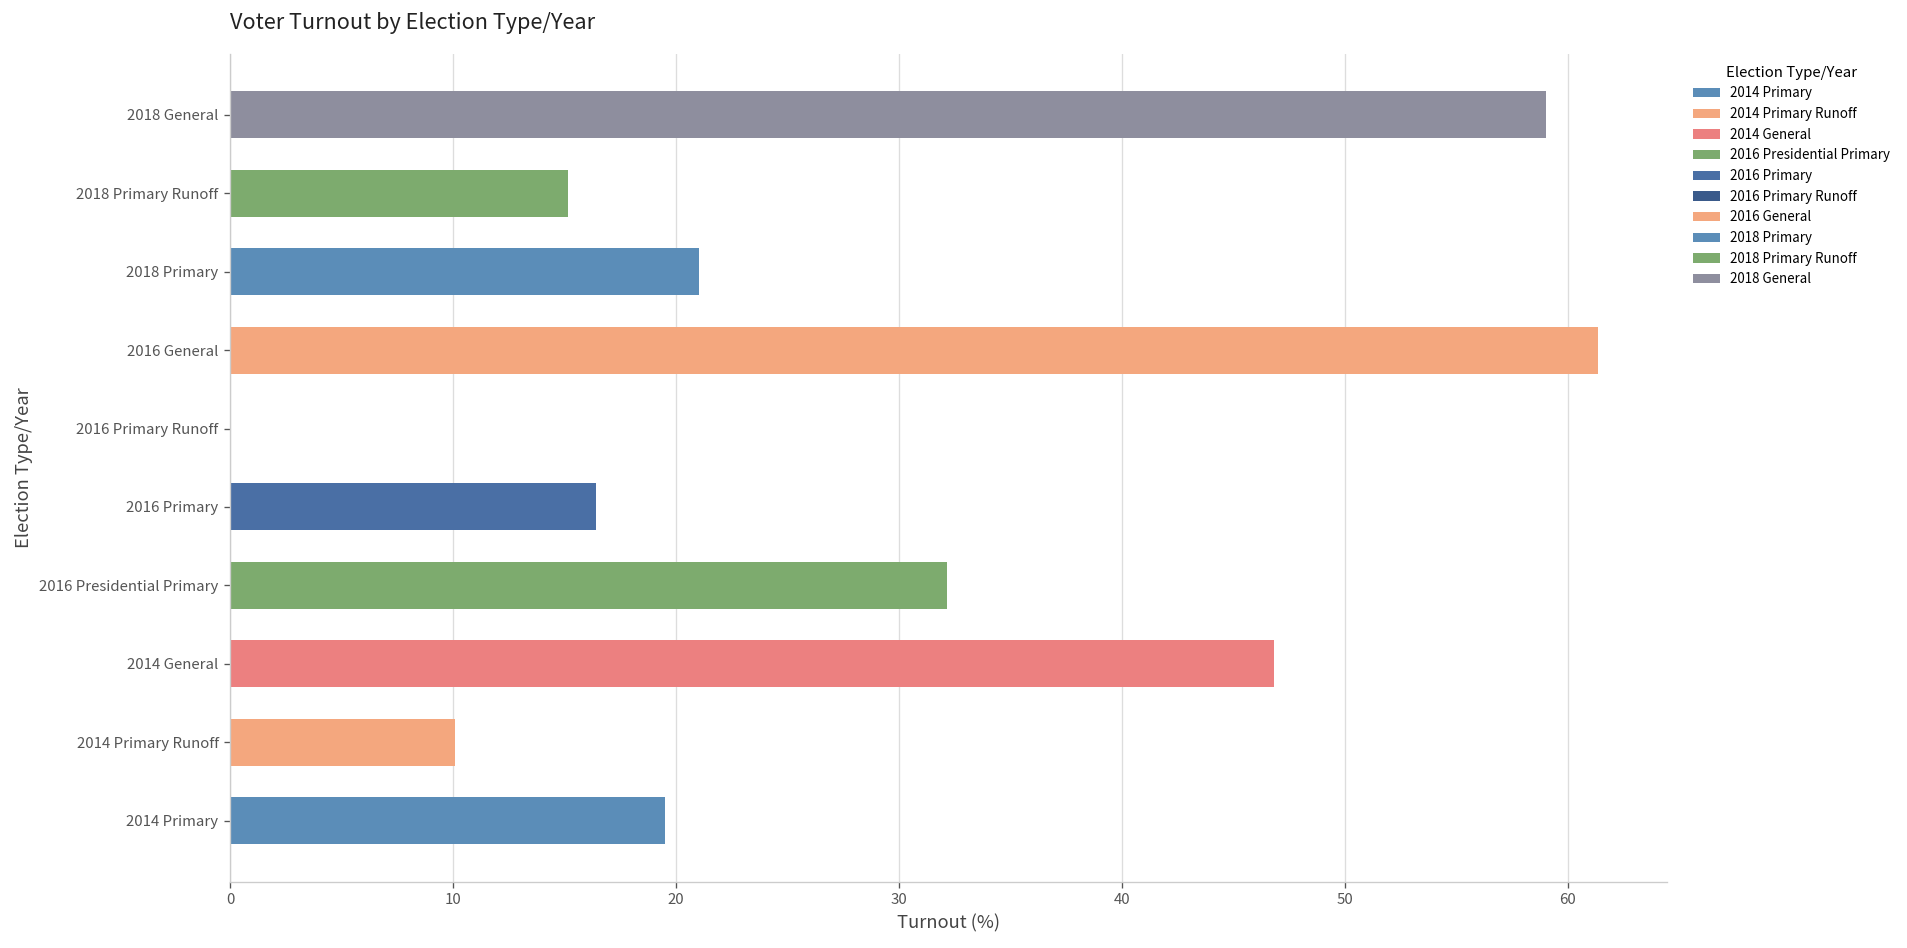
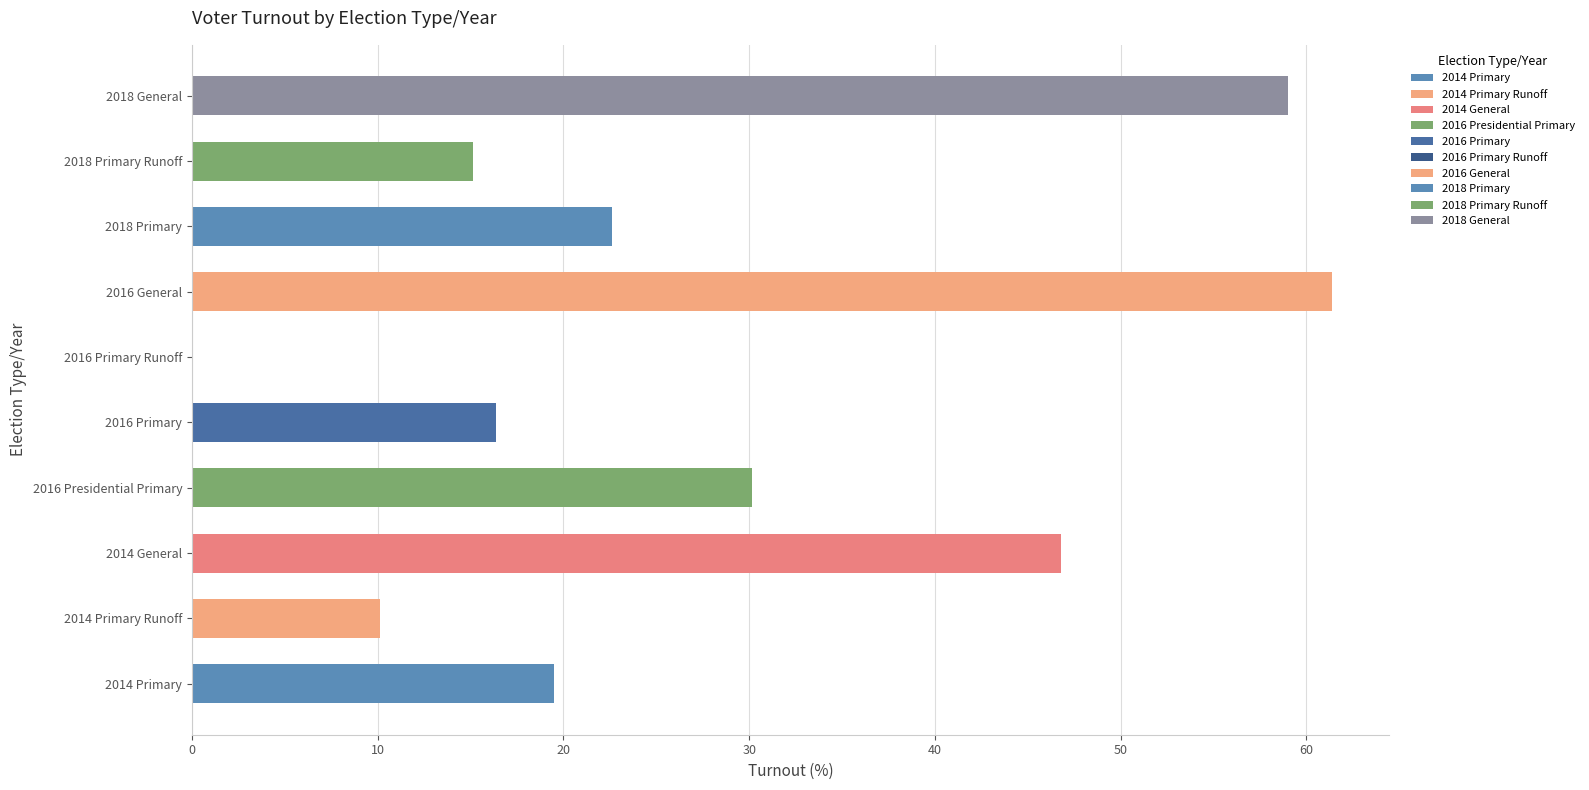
2018 Primary: 21.0 -> 22.6
2016 Presidential Primary: 32.2 -> 30.2
